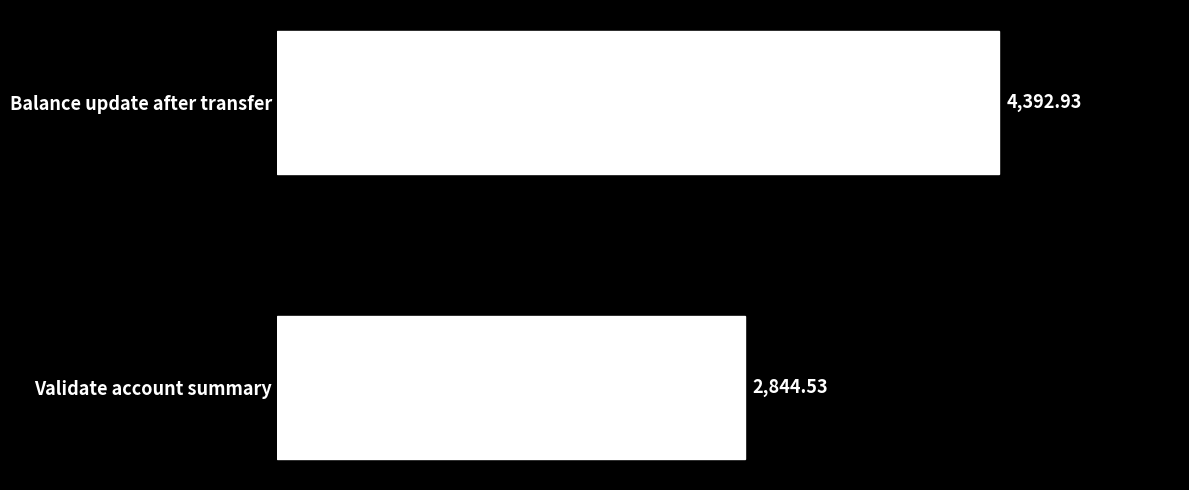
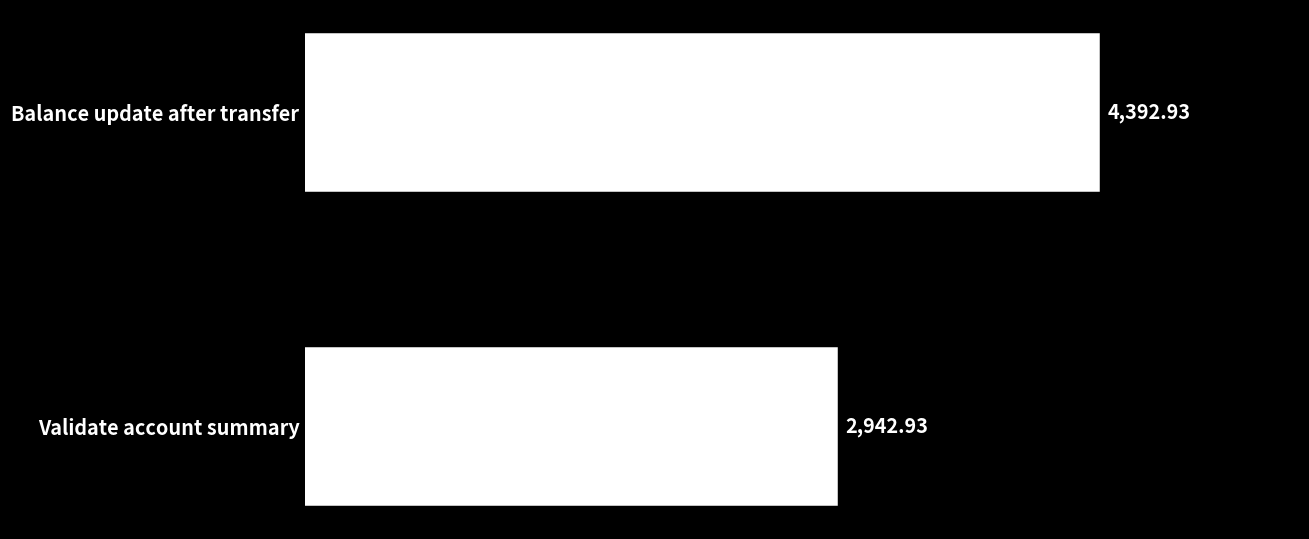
Validate account summary: 2,844.53 -> 2,942.93
